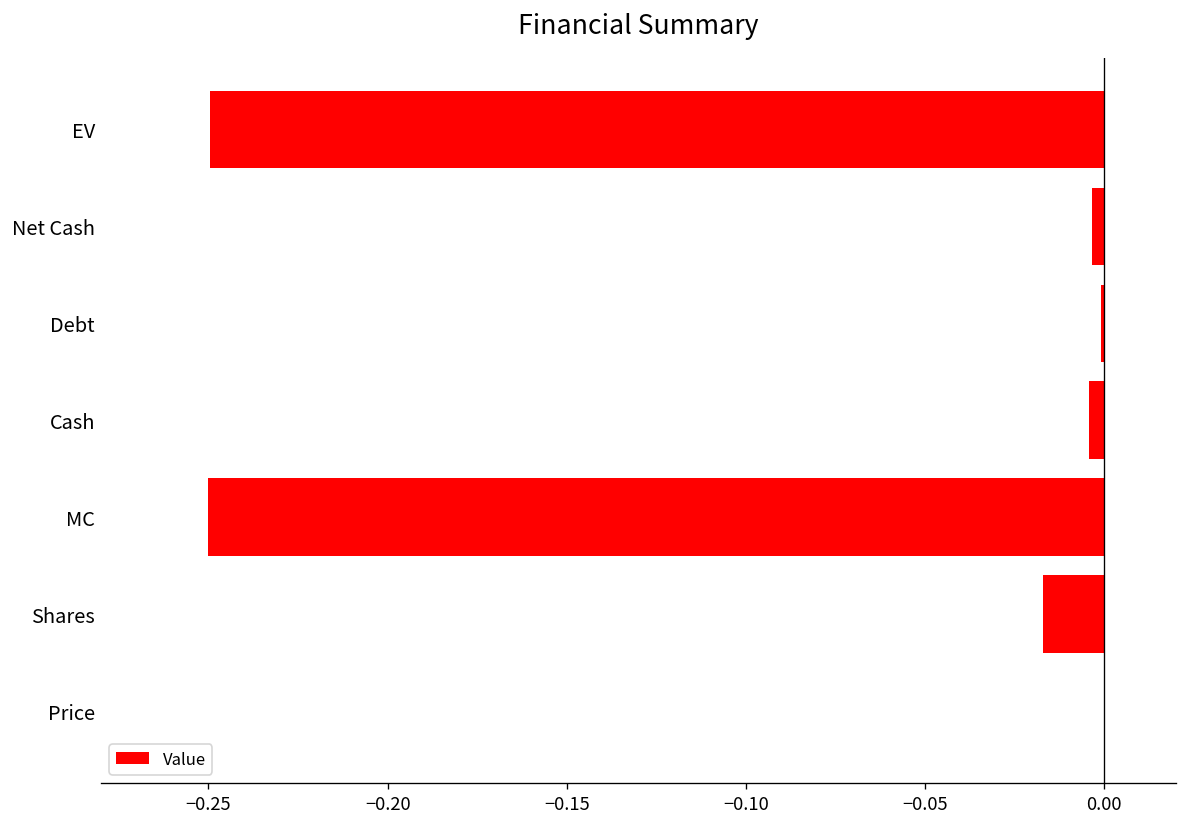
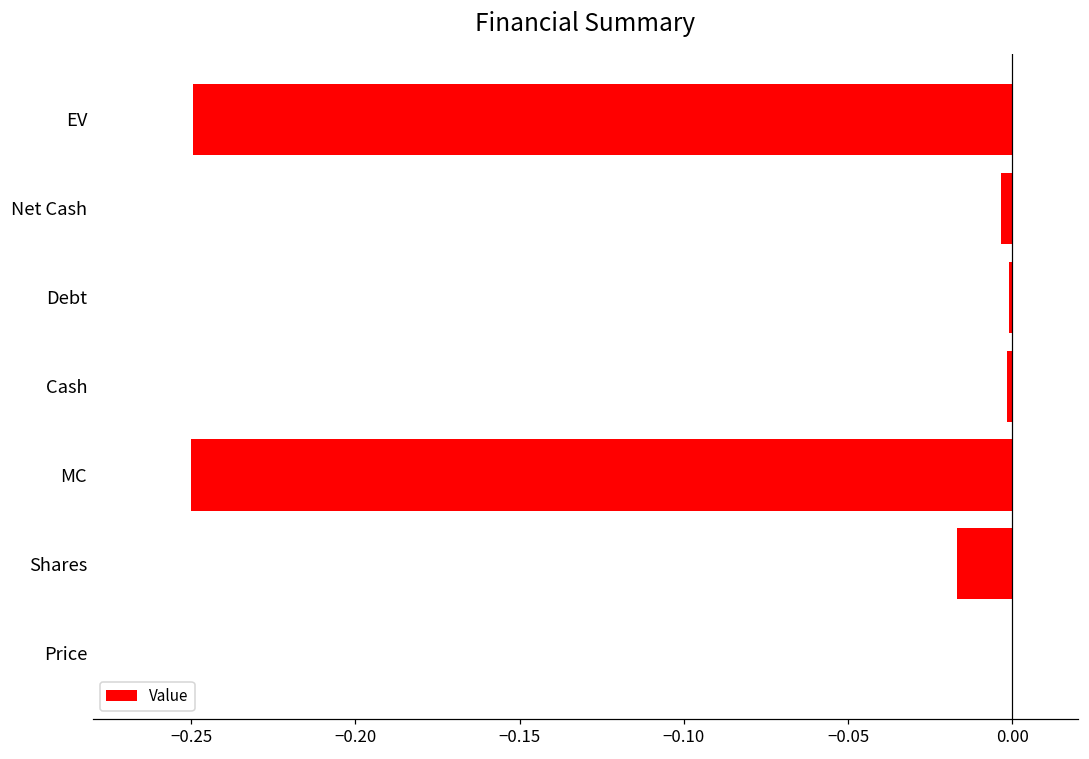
Cash: -0.004 -> -0.002
